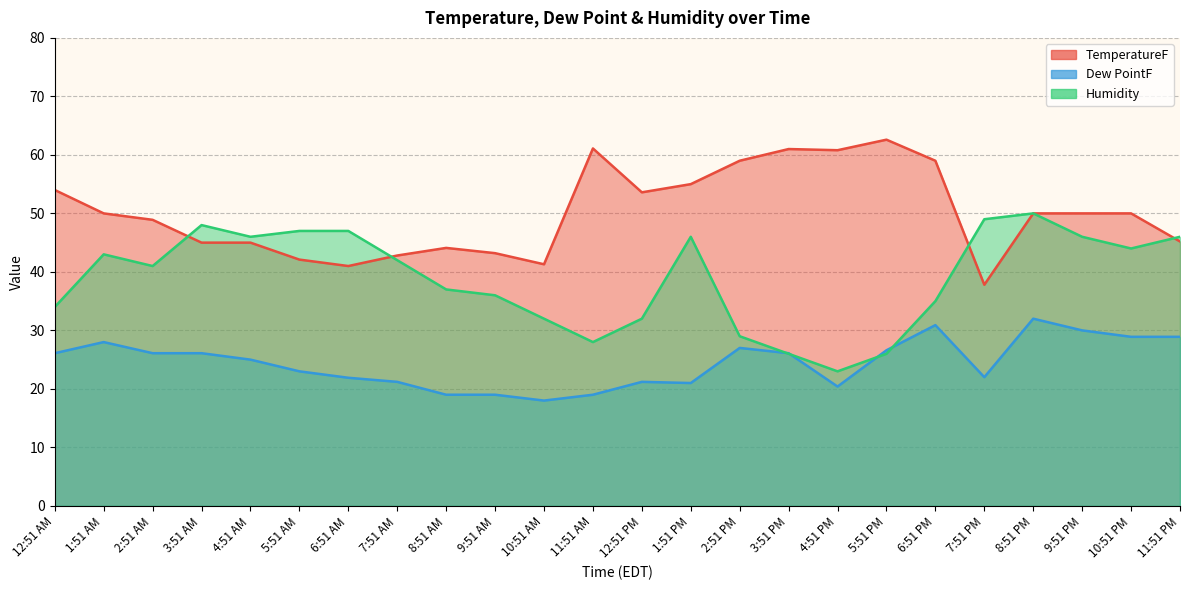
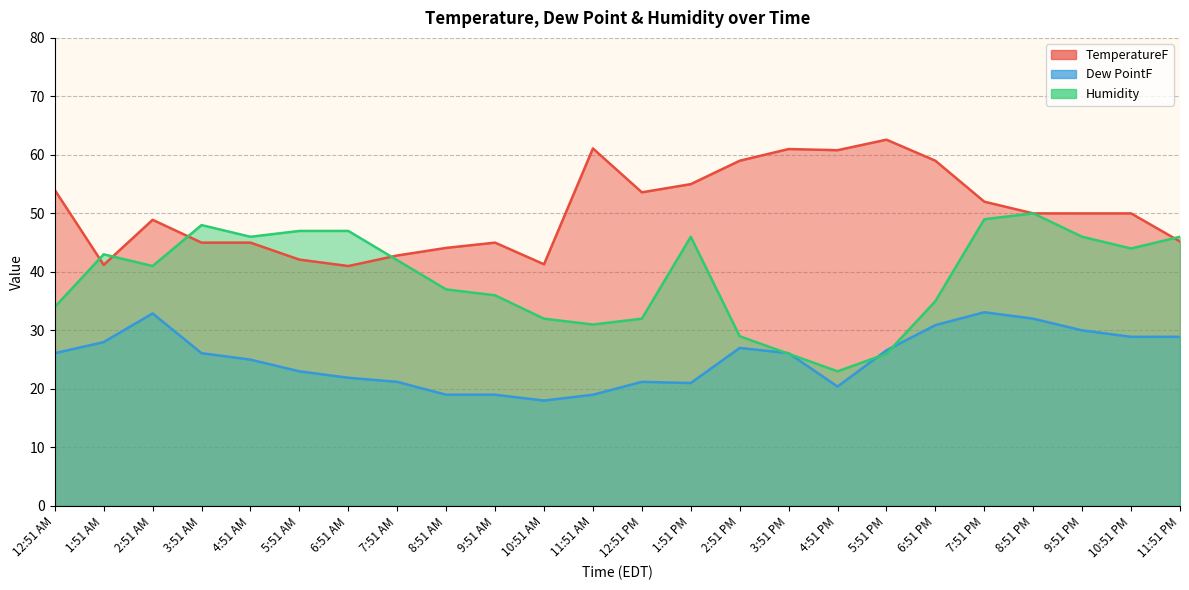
TemperatureF, 1:51 AM: 50 -> 41
Dew PointF, 2:51 AM: 26 -> 33
TemperatureF, 9:51 AM: 43 -> 45
Humidity, 11:51 AM: 28 -> 31
TemperatureF, 7:51 PM: 38 -> 52
Dew PointF, 7:51 PM: 22 -> 33
